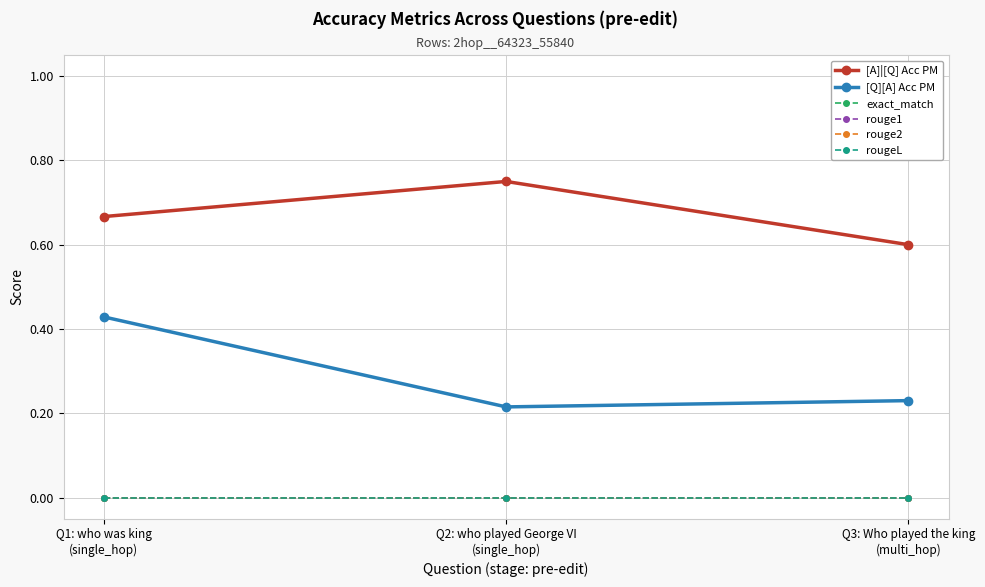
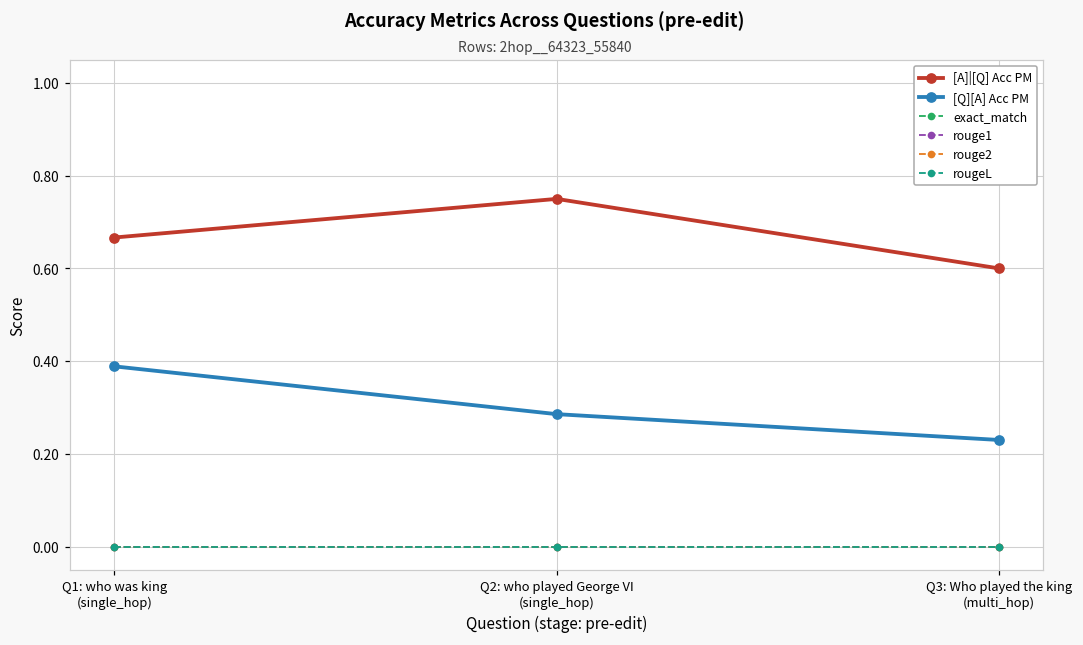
[Q][A] Acc PM, Q1: who was king (single_hop): 0.43 -> 0.39
[Q][A] Acc PM, Q2: who played George VI (single_hop): 0.22 -> 0.29
